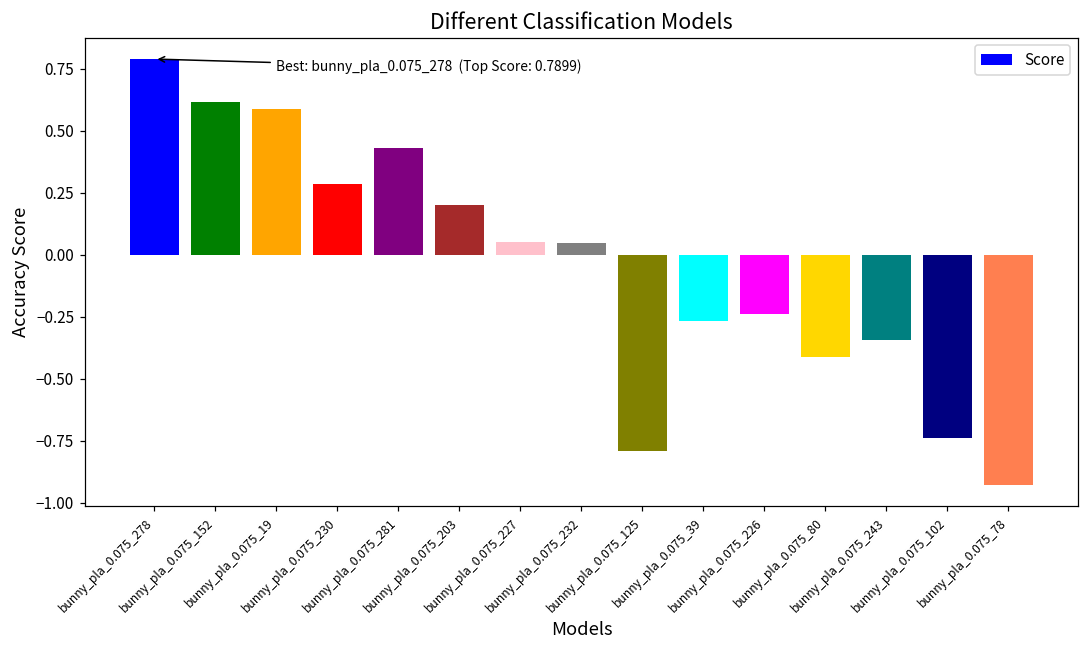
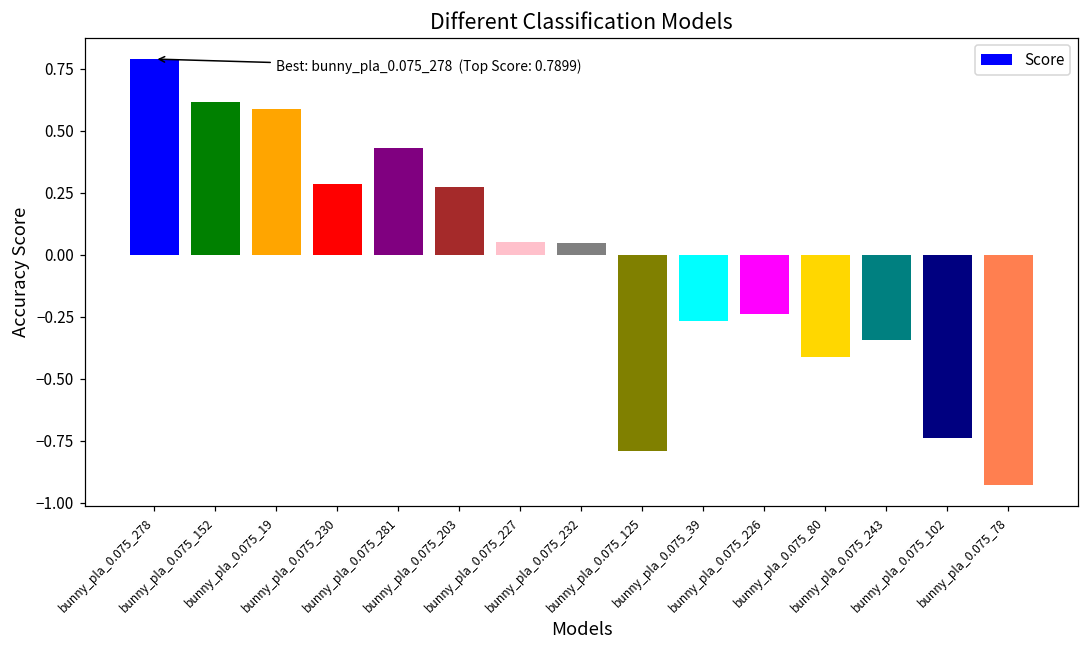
bunny_pla_0.075_203: 0.20 -> 0.27
